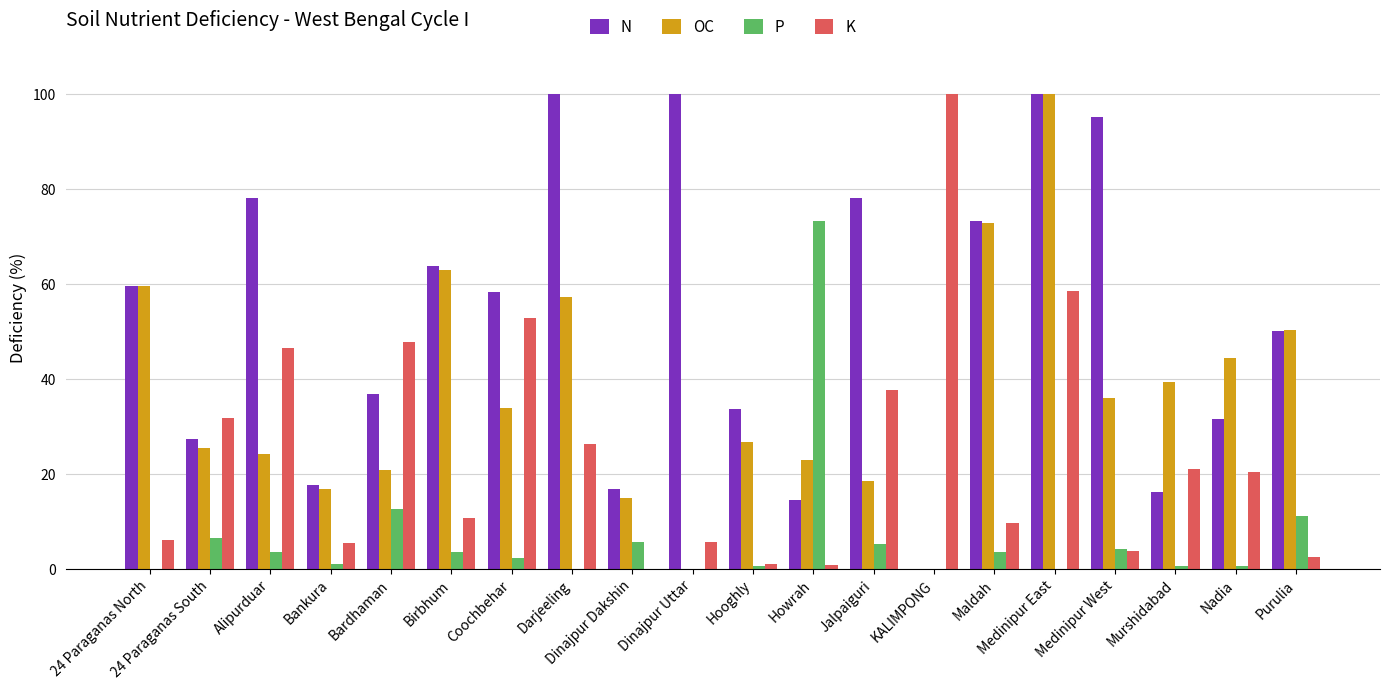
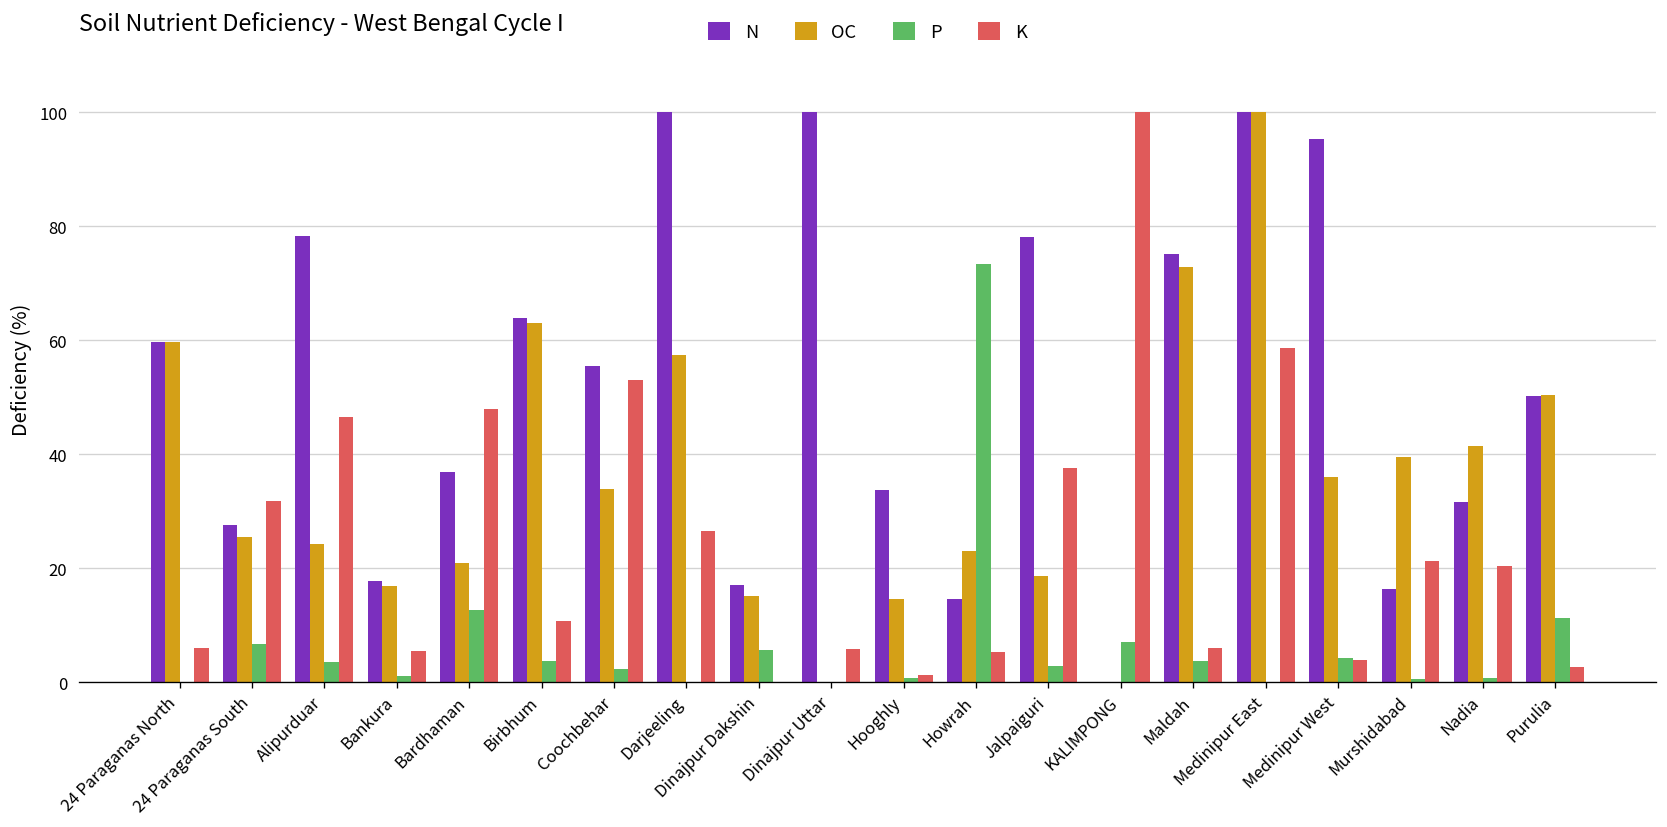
N, Coochbehar: 58 -> 55
OC, Hooghly: 27 -> 15
K, Howrah: 1 -> 5
P, Jalpaiguri: 5 -> 3
P, KALIMPONG: 0 -> 7
N, Maldah: 73 -> 75
K, Maldah: 10 -> 6
OC, Nadia: 45 -> 41
